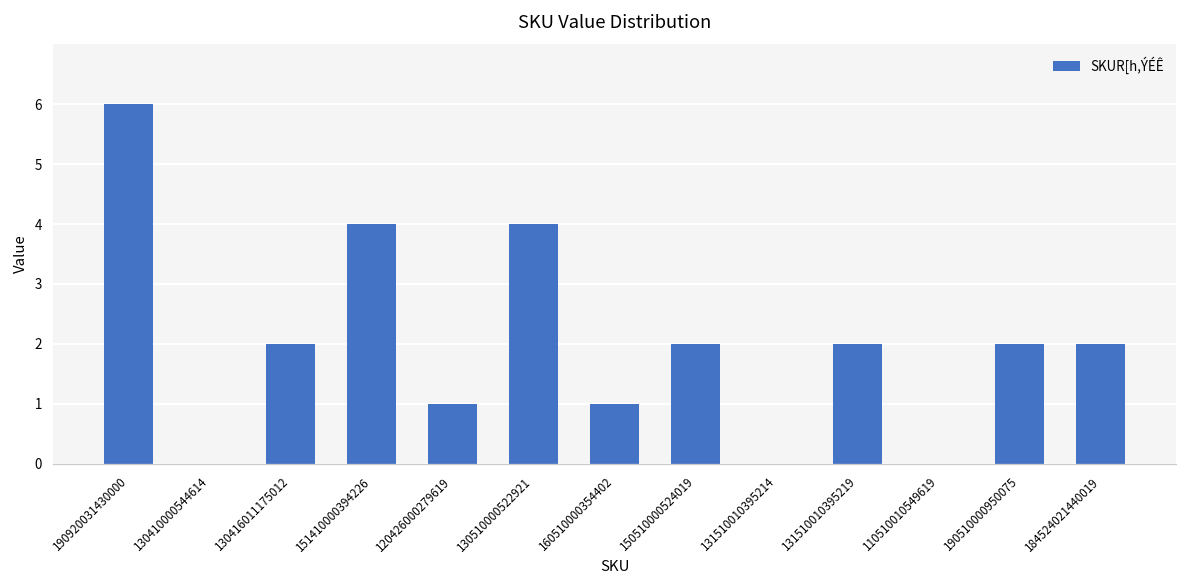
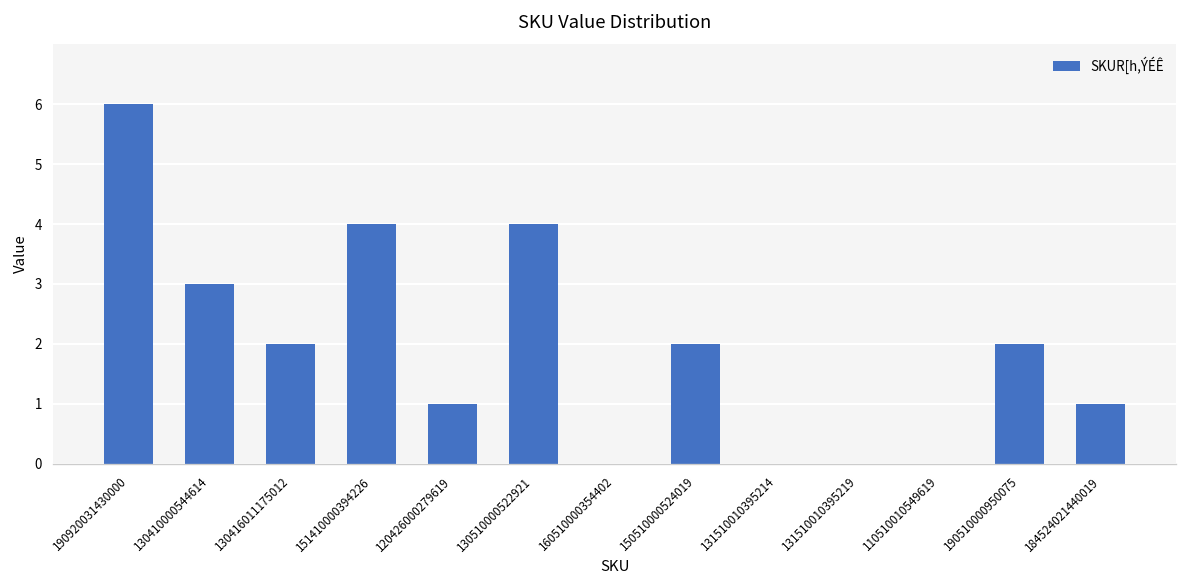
130410000544614: 0 -> 3
160510000354402: 1 -> 0
131510010395219: 2 -> 0
184524021440019: 2 -> 1
